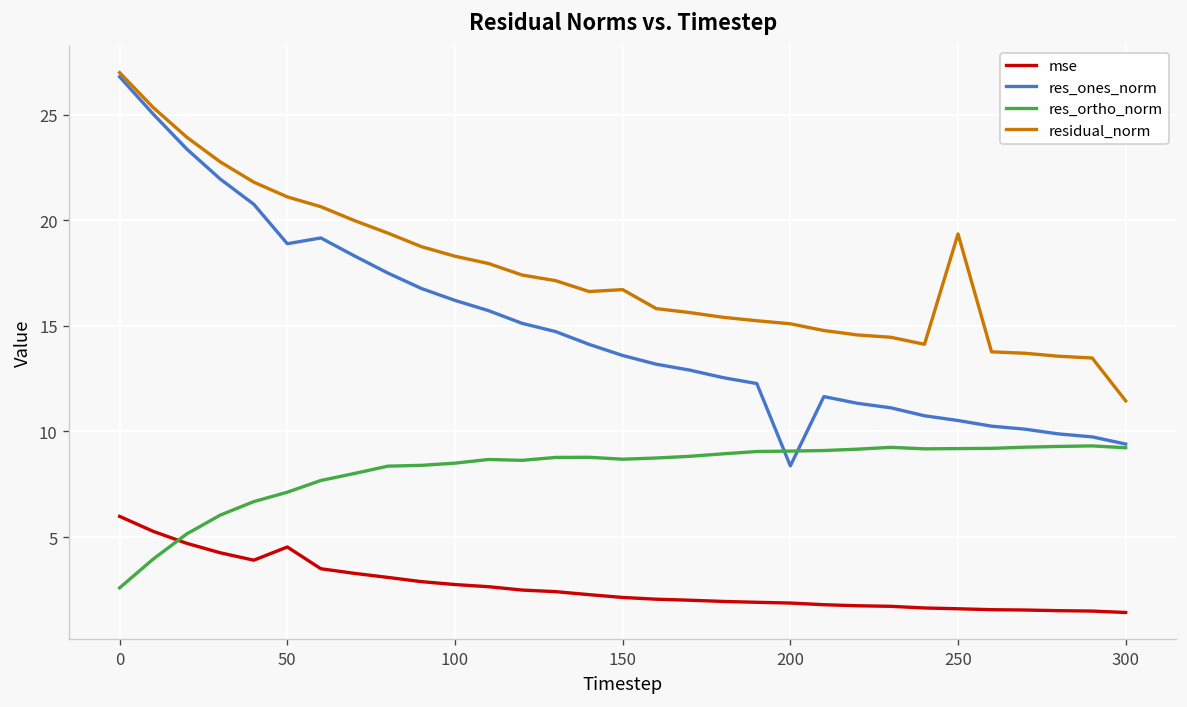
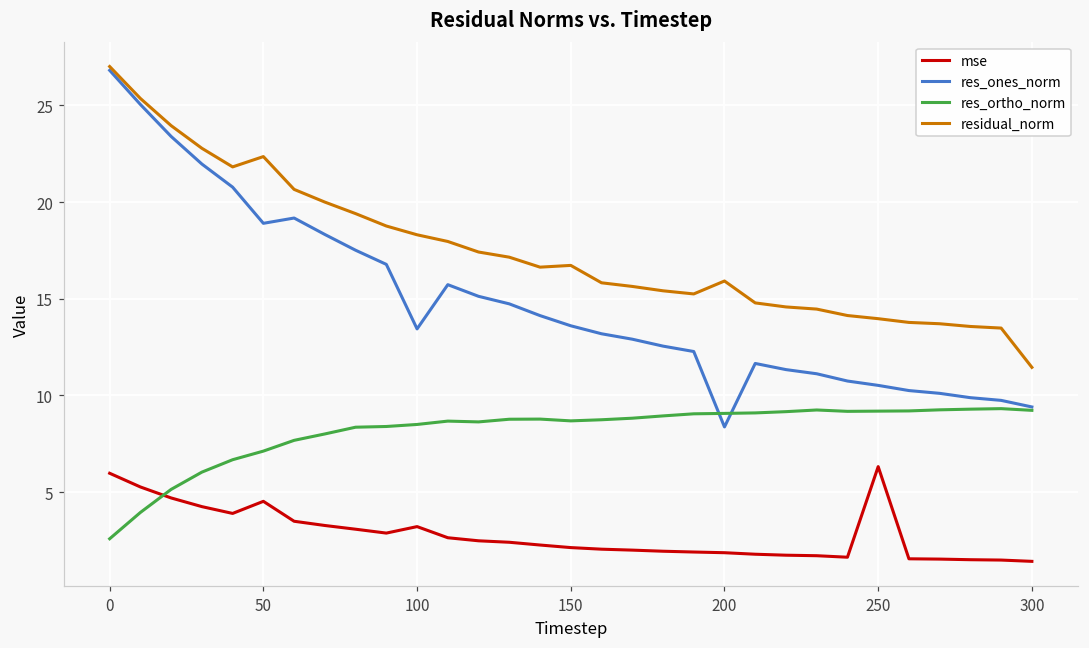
residual_norm, 50: 21.1 -> 22.3
mse, 100: 2.7 -> 3.2
res_ones_norm, 100: 16.2 -> 13.4
residual_norm, 200: 15.1 -> 15.9
mse, 250: 1.6 -> 6.3
residual_norm, 250: 19.4 -> 14.0
